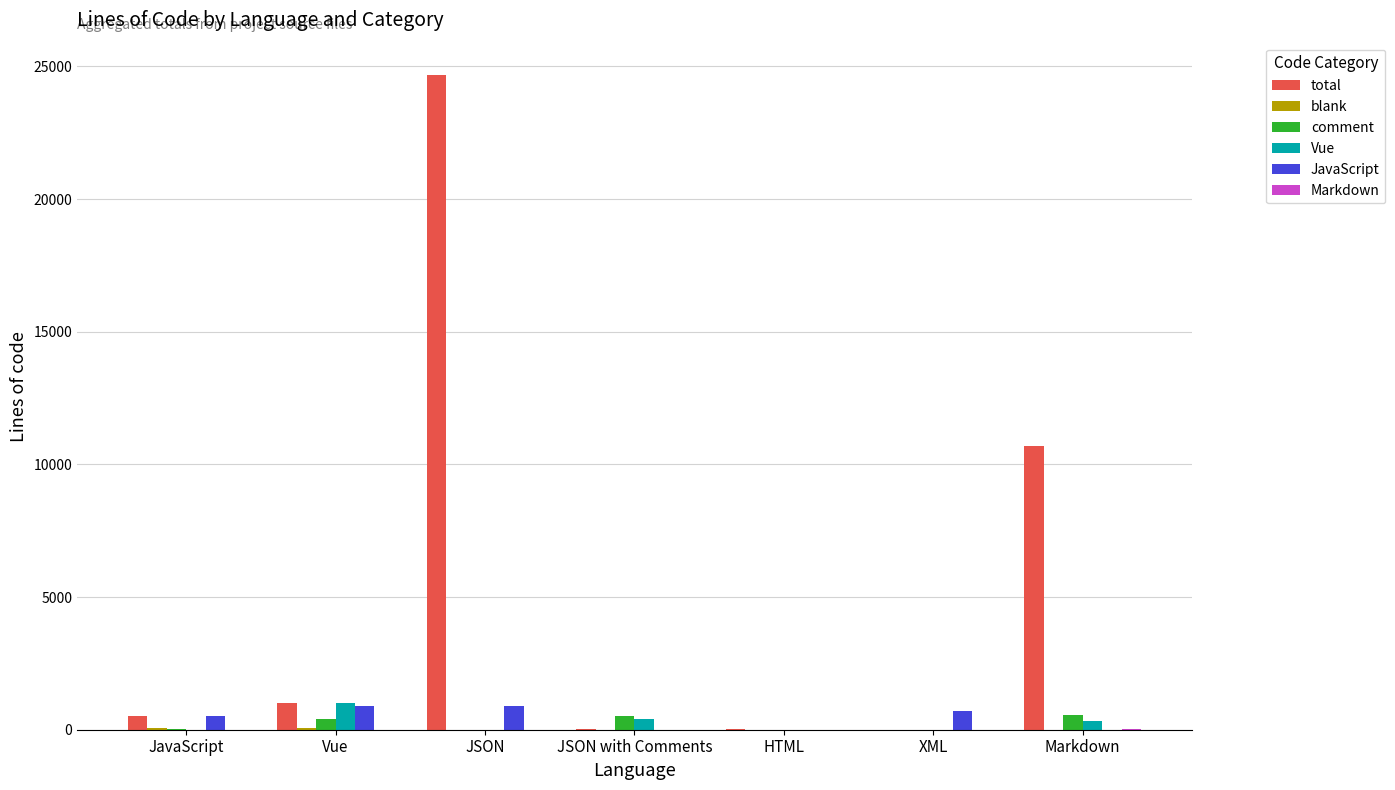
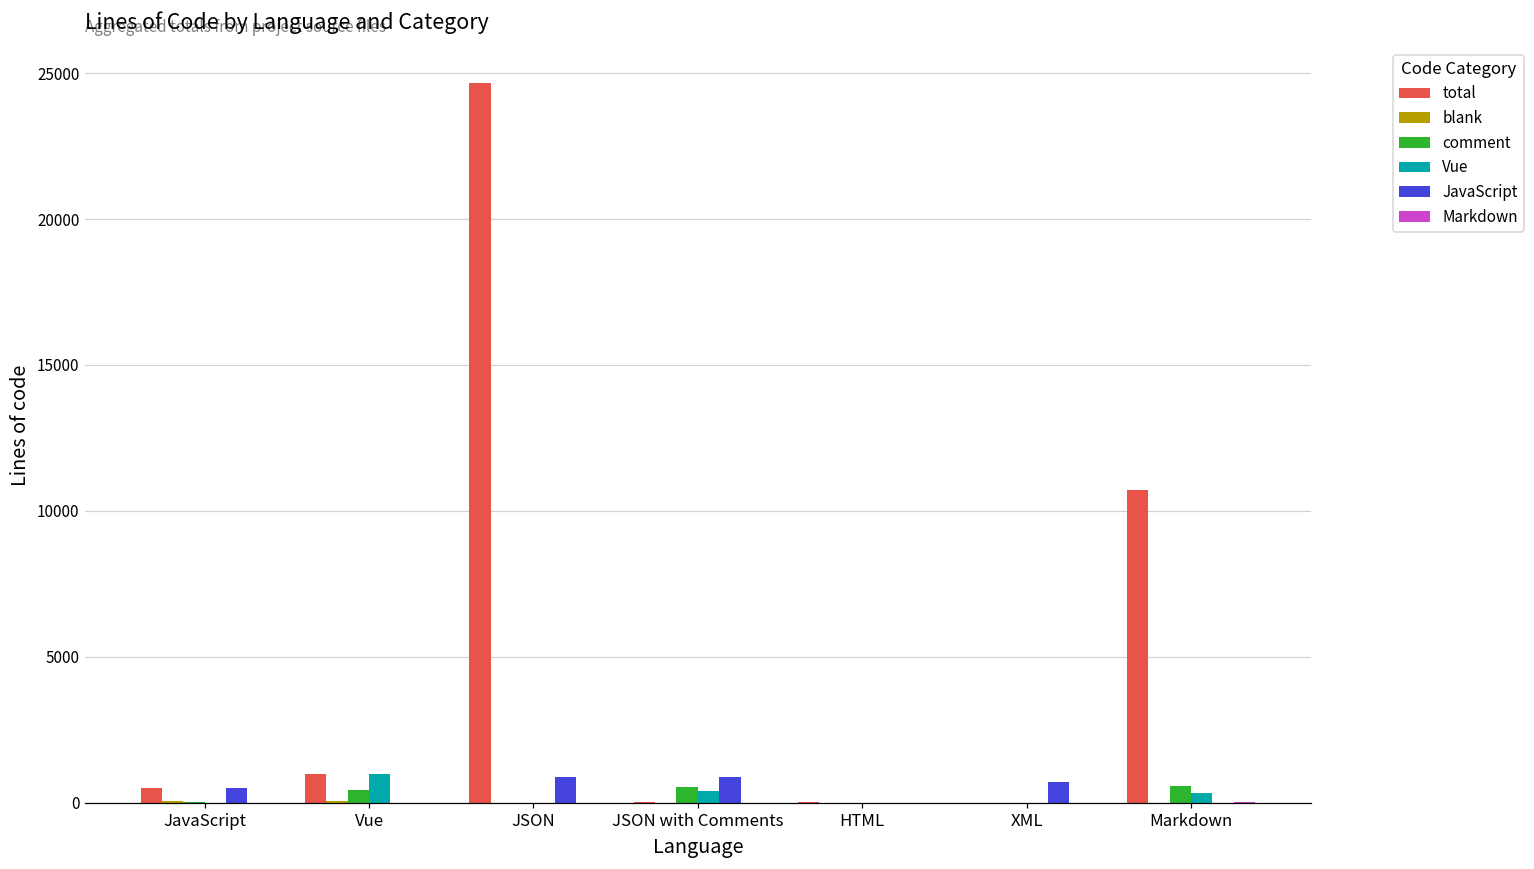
JavaScript, Vue: 900 -> 0
JavaScript, JSON with Comments: 0 -> 900
